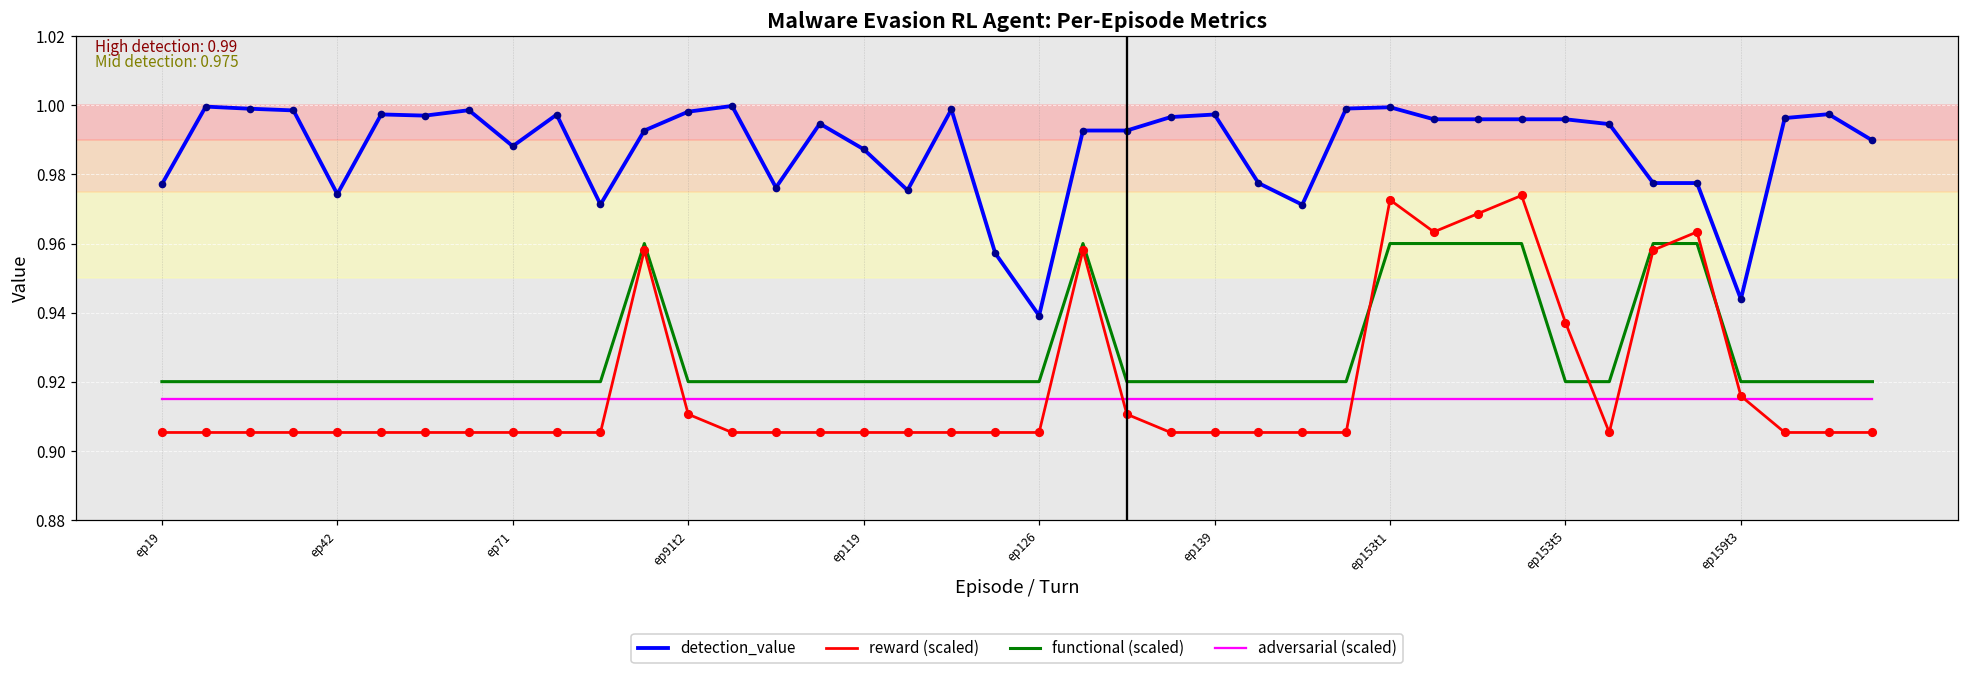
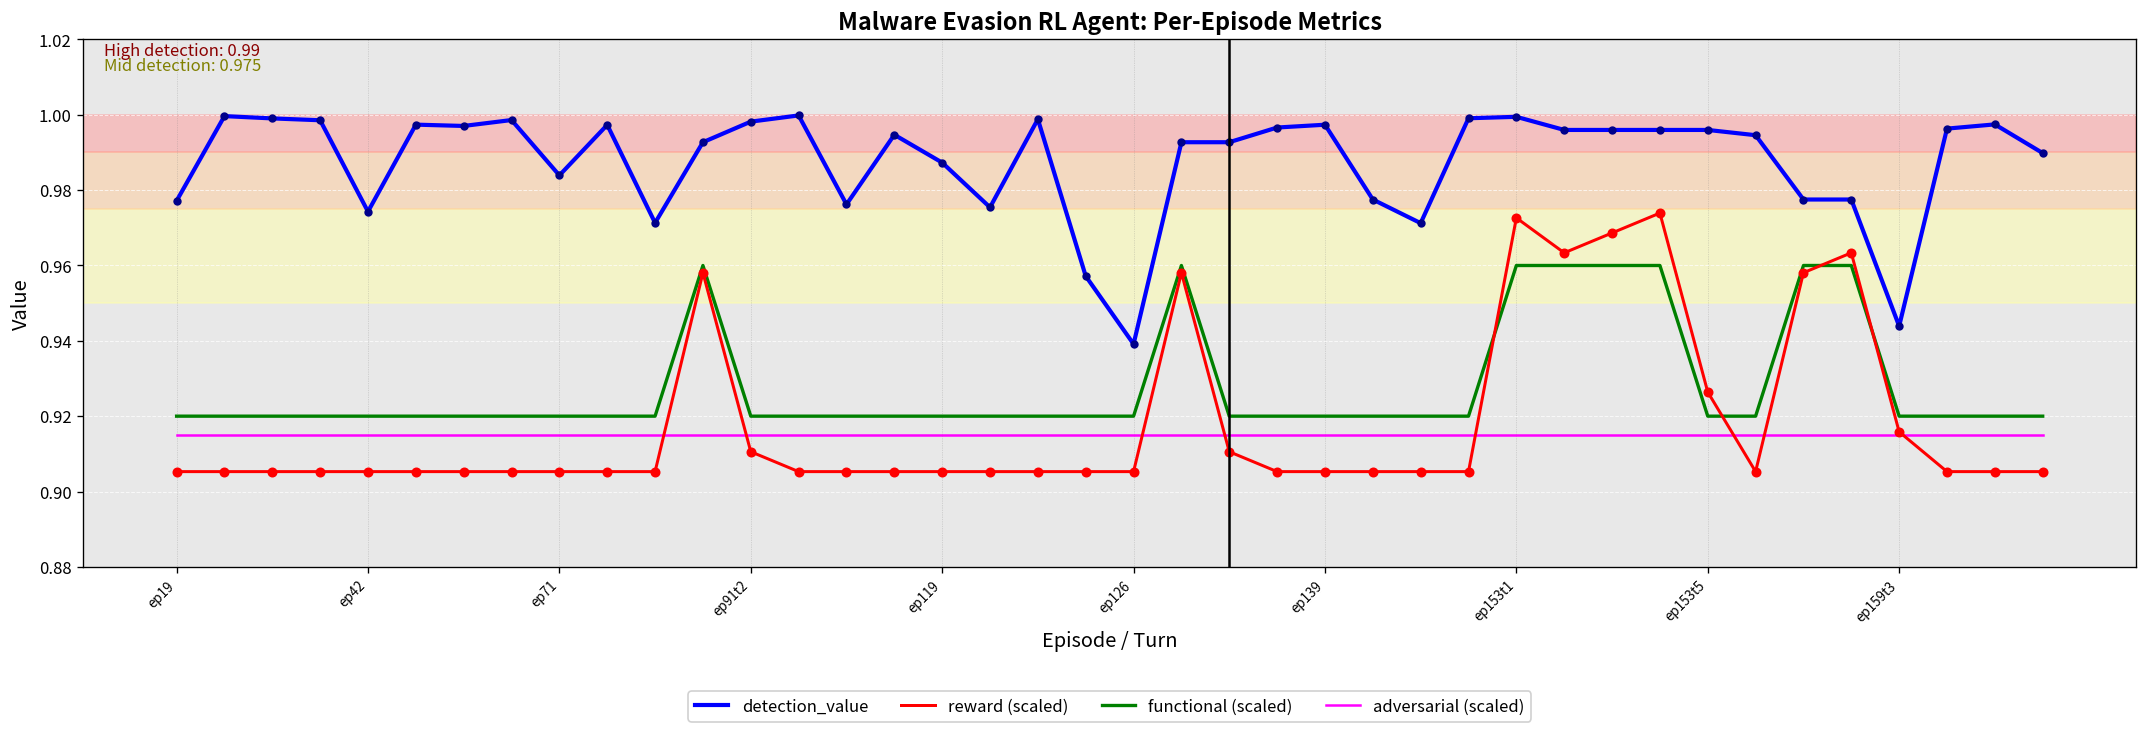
detection_value, ep71: 0.988 -> 0.984
reward (scaled), ep153t5: 0.937 -> 0.926
